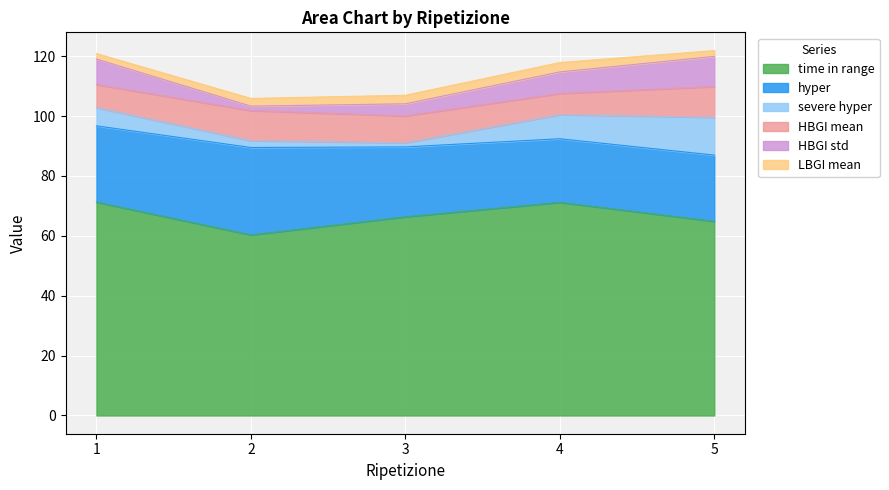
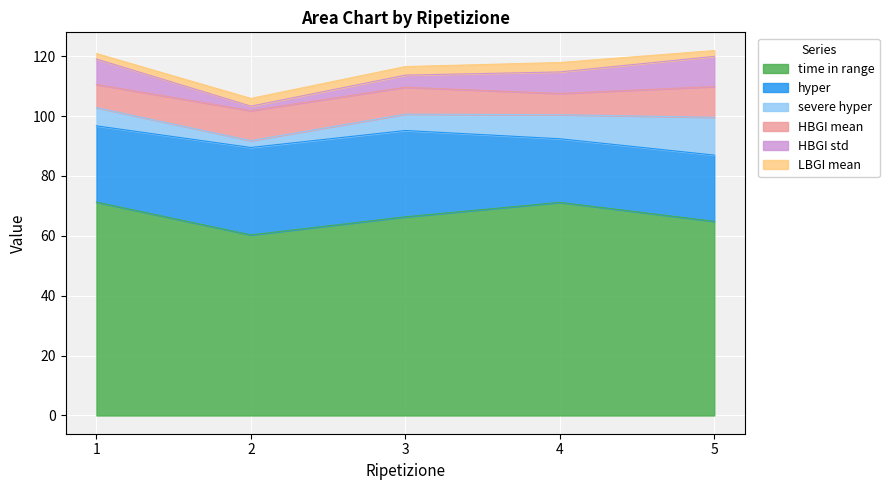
hyper, 3: 23 -> 29
severe hyper, 3: 1 -> 5
